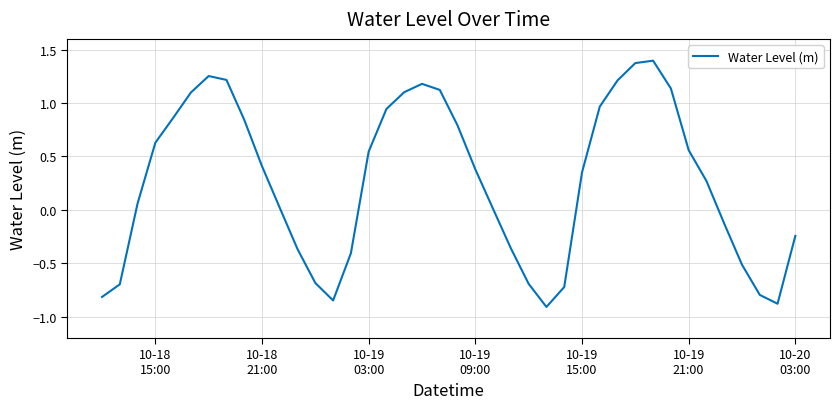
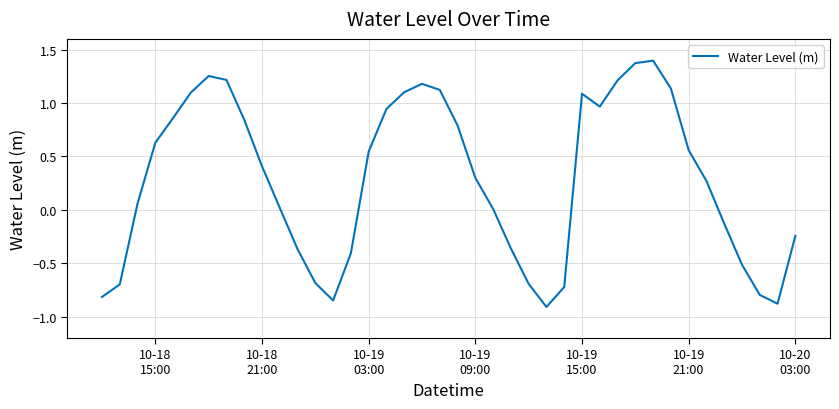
10-19 09:00: 0.38 -> 0.30
10-19 15:00: 0.35 -> 1.09
